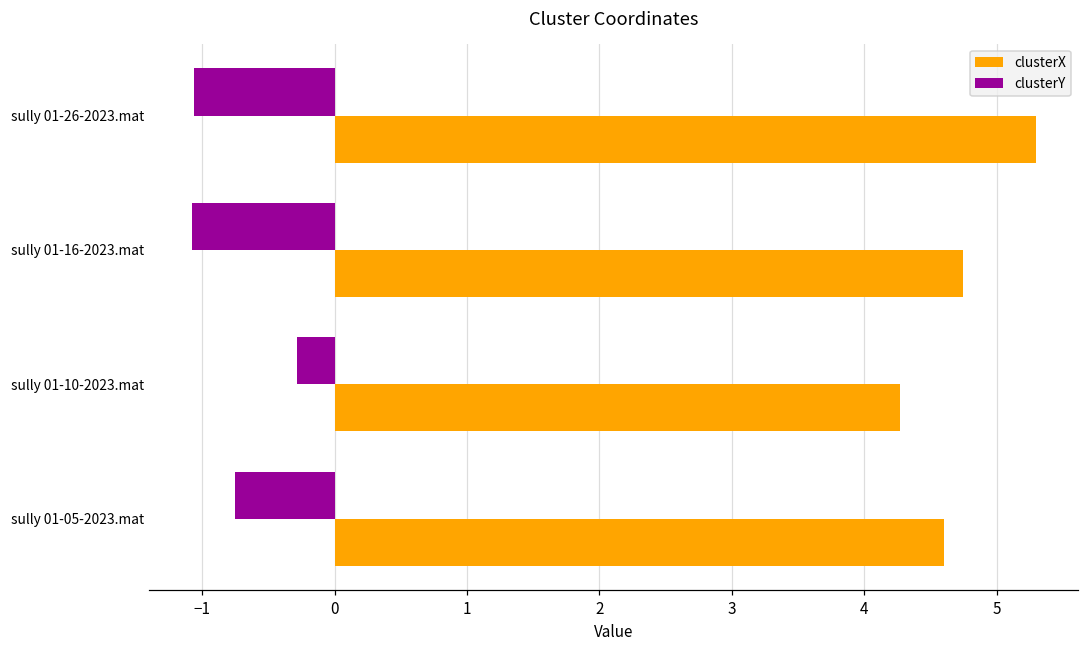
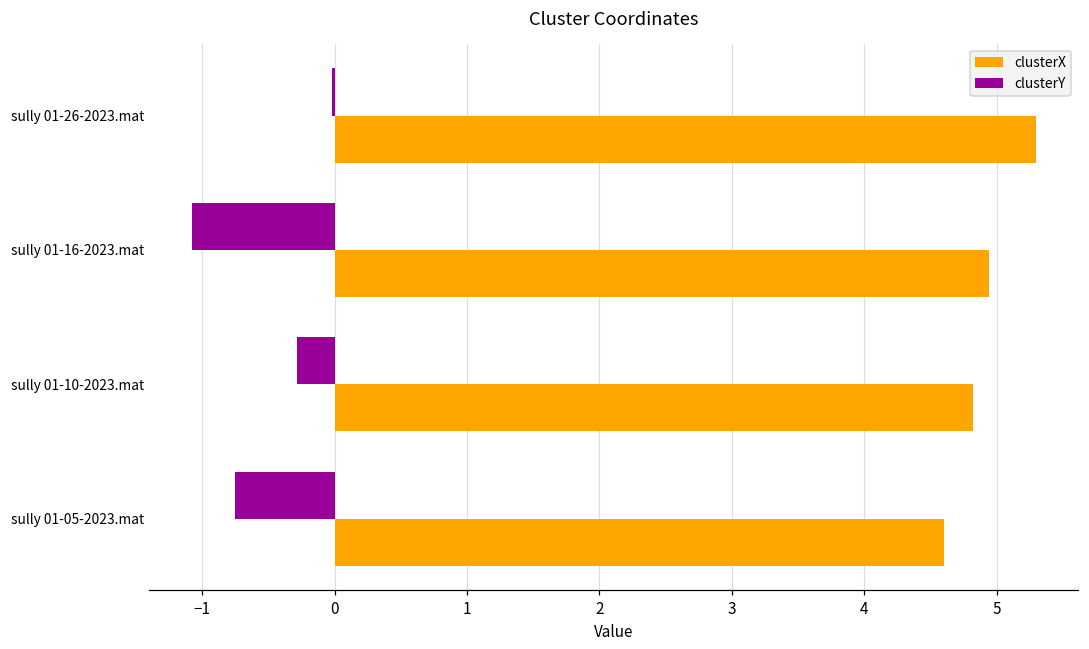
clusterY, sully 01-26-2023.mat: -1.06 -> -0.02
clusterX, sully 01-16-2023.mat: 4.75 -> 4.94
clusterX, sully 01-10-2023.mat: 4.27 -> 4.82
